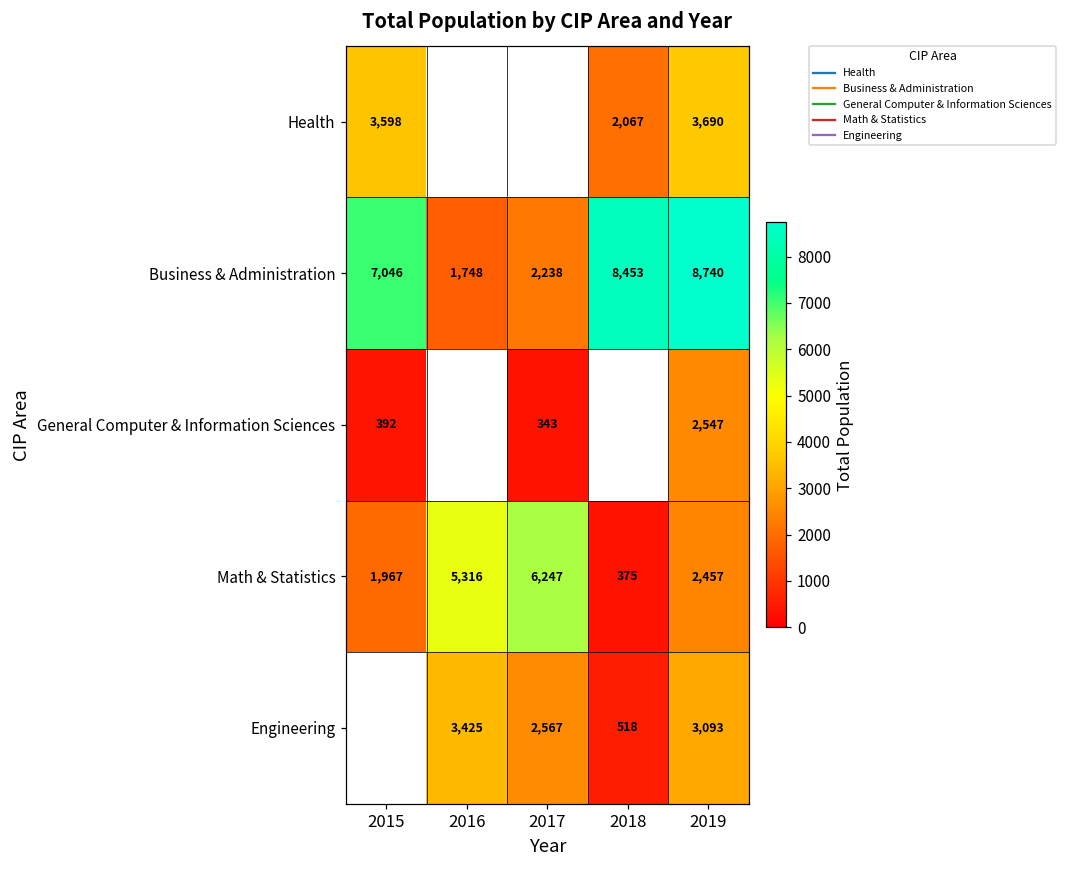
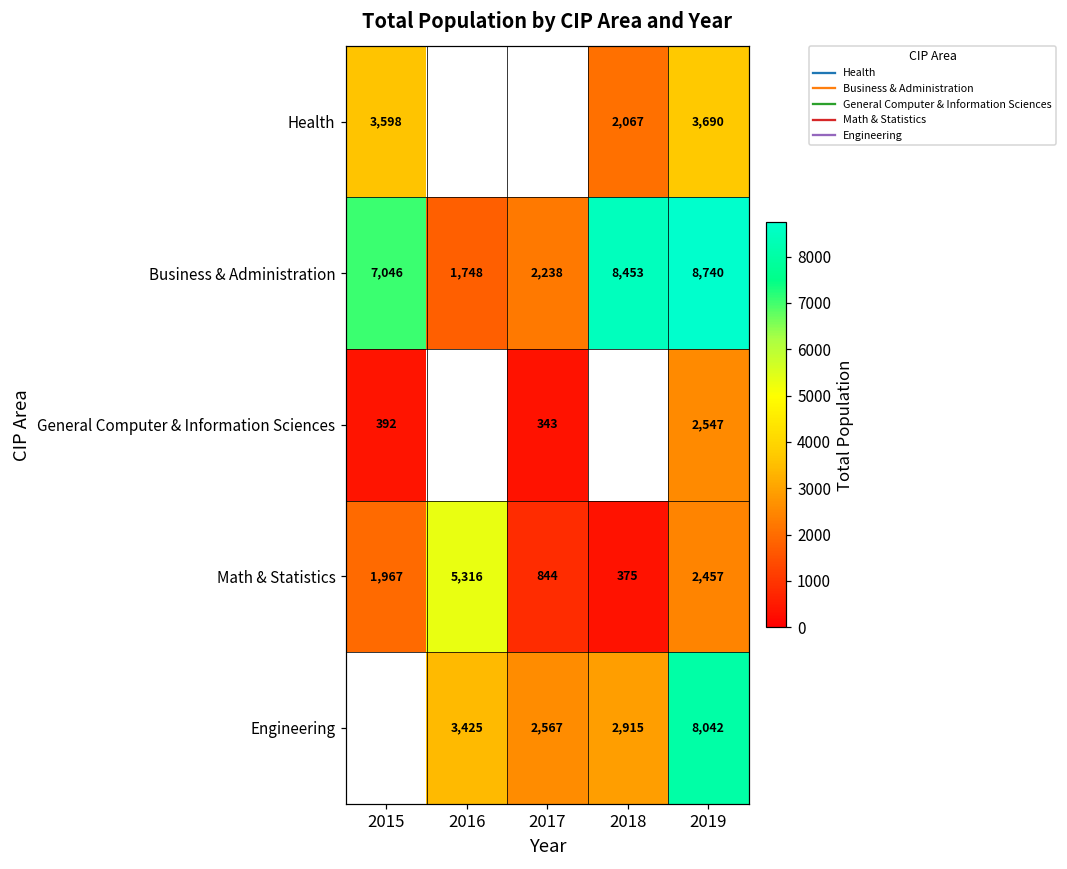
Math & Statistics, 2017: 6,247 -> 844
Engineering, 2018: 518 -> 2,915
Engineering, 2019: 3,093 -> 8,042
